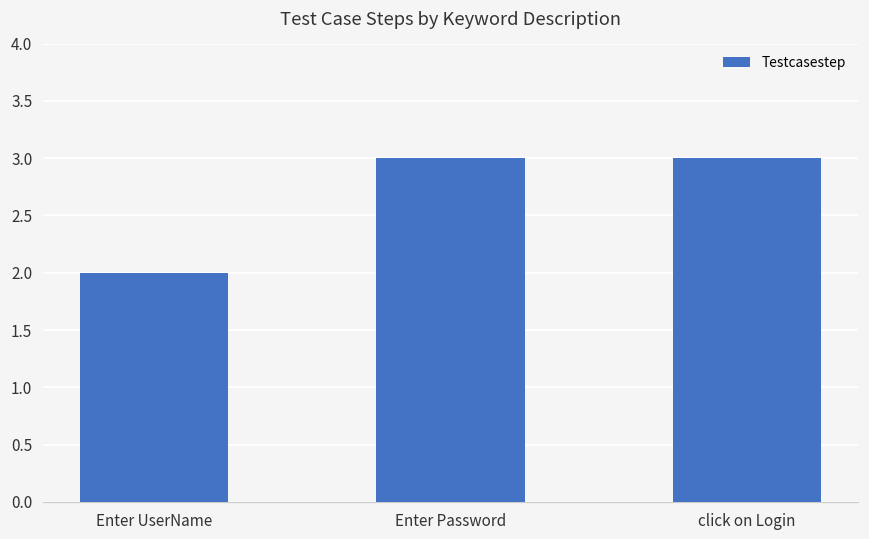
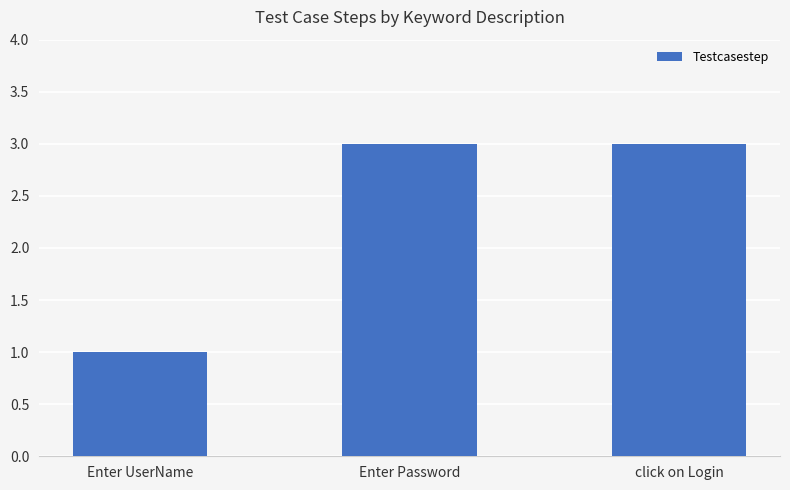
Enter UserName: 2 -> 1
